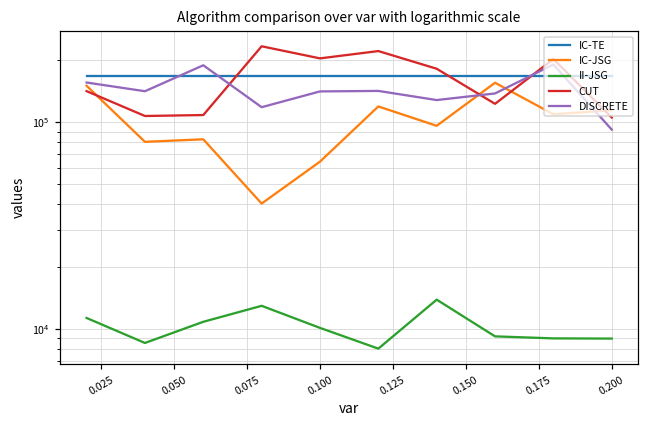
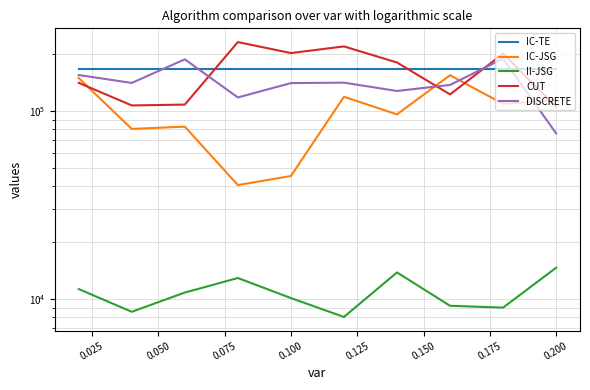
IC-JSG, 0.100: 64000 -> 45000
II-JSG, 0.200: 9000 -> 15000
DISCRETE, 0.200: 90000 -> 76000
